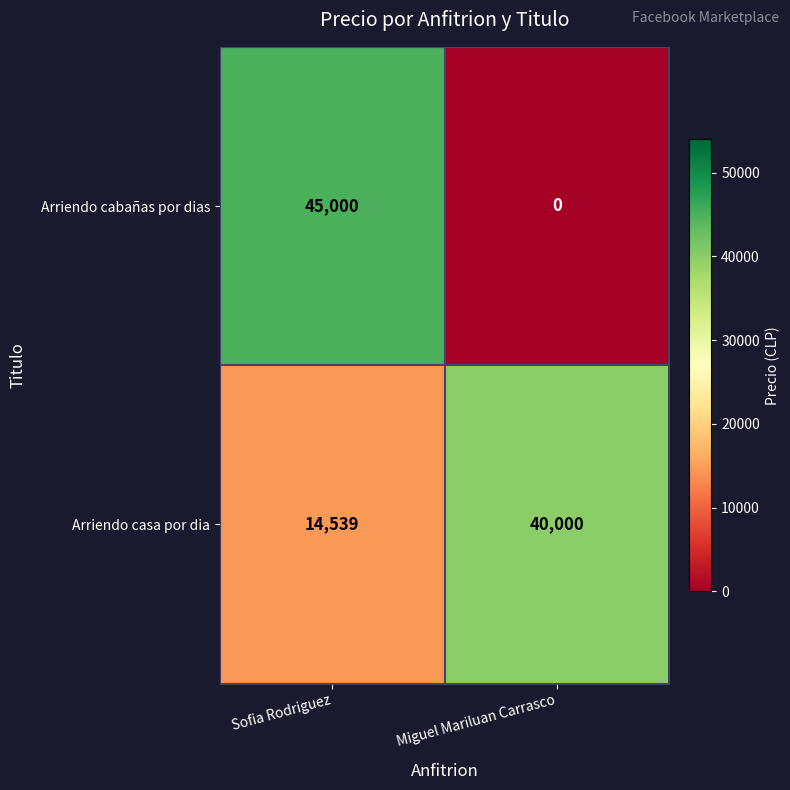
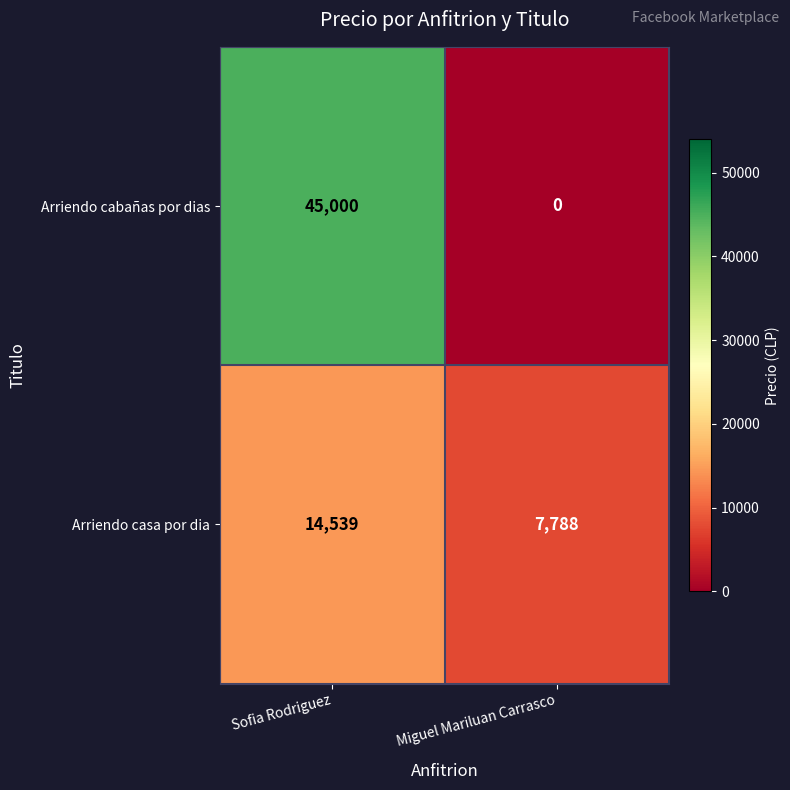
Arriendo casa por dia, Miguel Mariluan Carrasco: 40,000 -> 7,788
